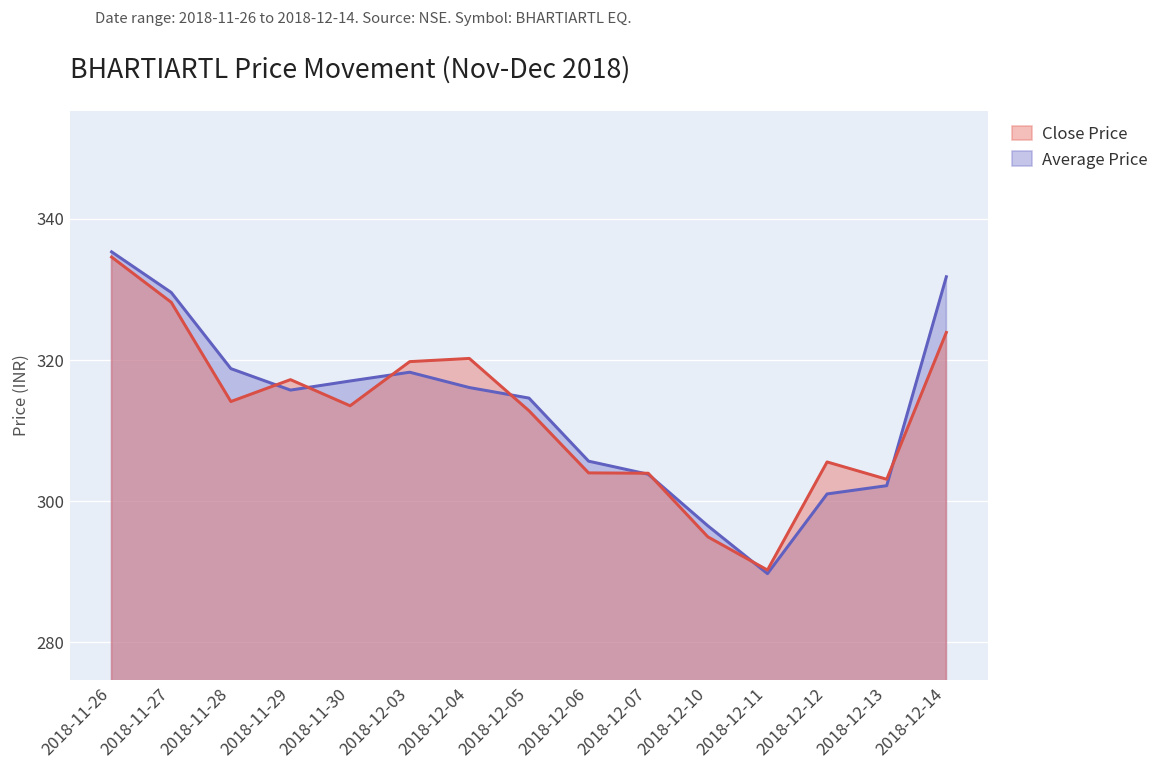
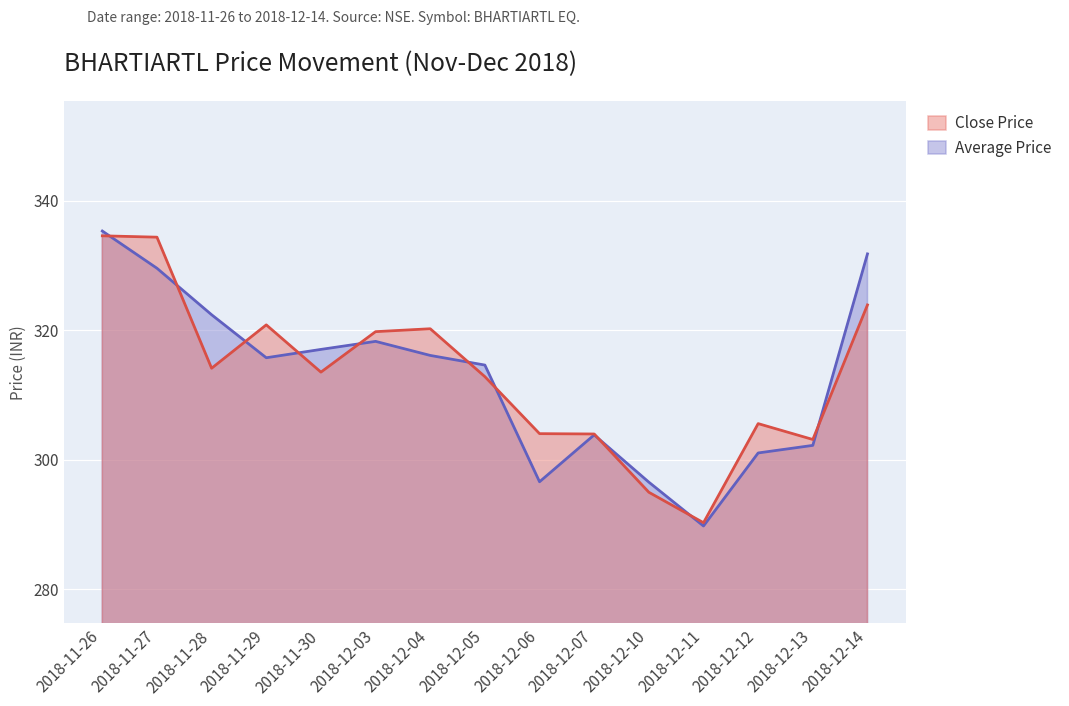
Close Price, 2018-11-27: 328 -> 334
Average Price, 2018-11-28: 319 -> 322
Close Price, 2018-11-29: 317 -> 321
Average Price, 2018-12-06: 306 -> 297
